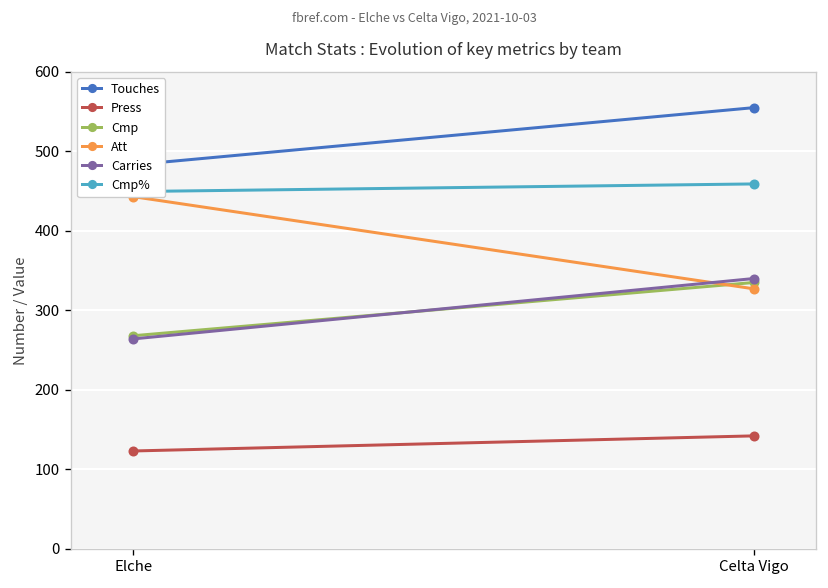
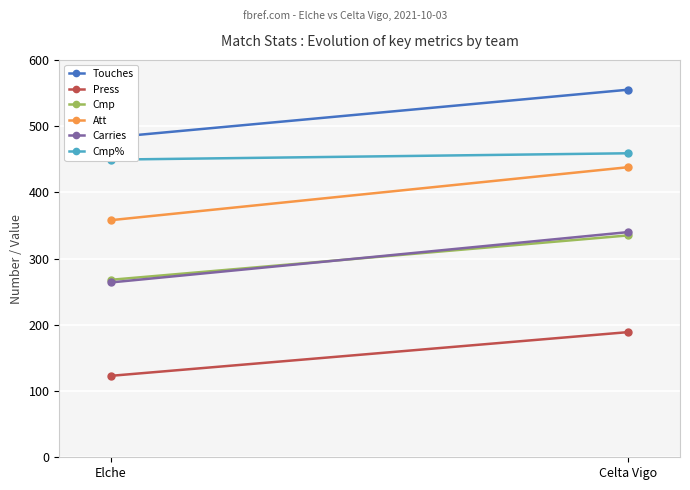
Att, Elche: 440 -> 360
Press, Celta Vigo: 140 -> 190
Att, Celta Vigo: 330 -> 440
